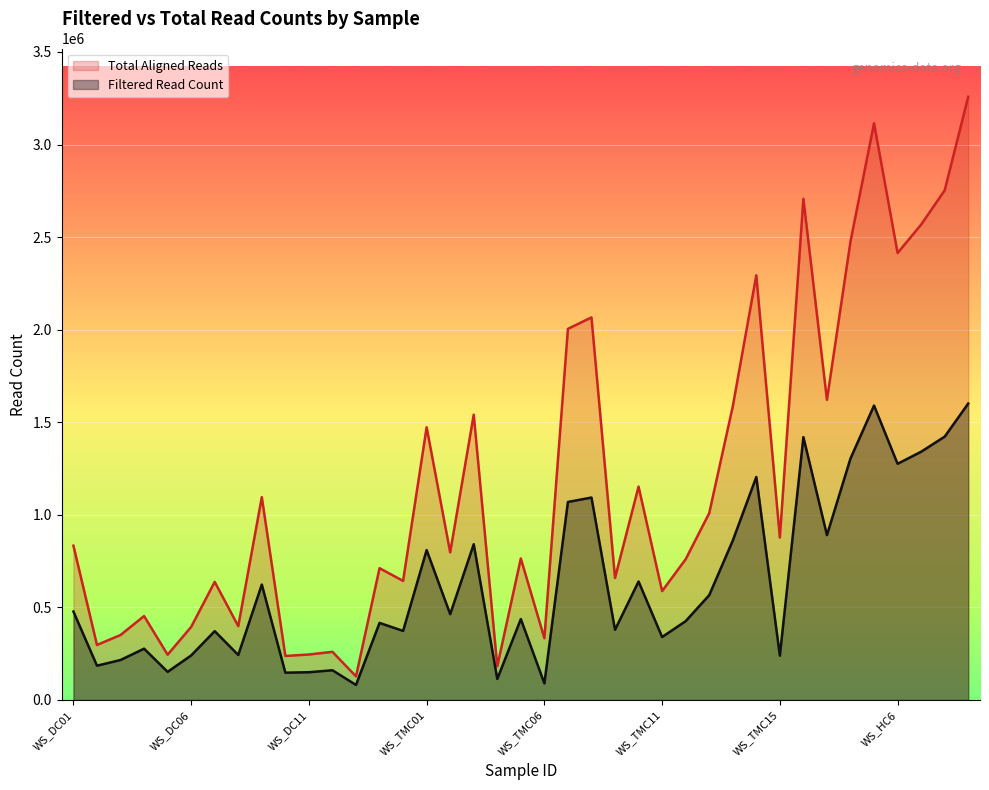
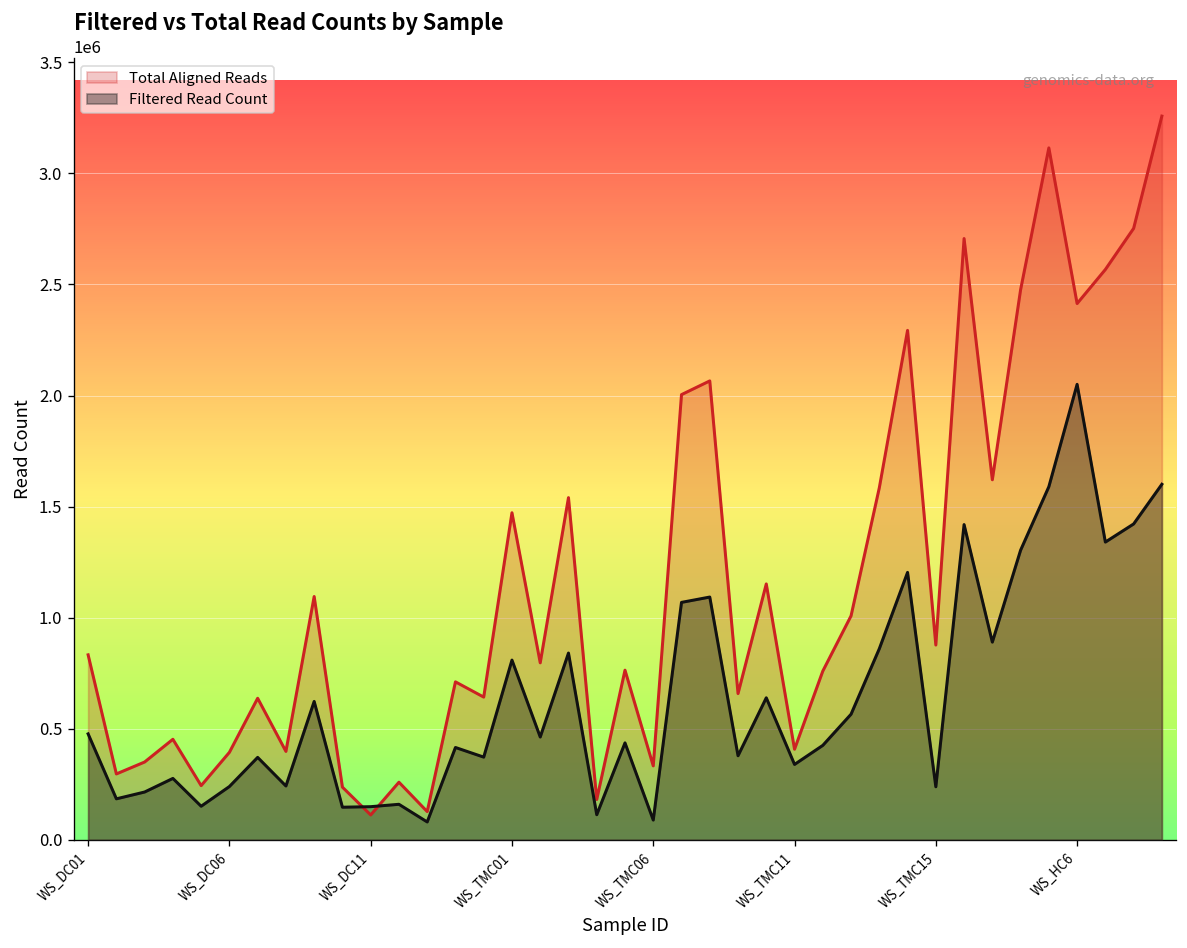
Total Aligned Reads, WS_DC11: 250000 -> 110000
Total Aligned Reads, WS_TMC11: 590000 -> 410000
Filtered Read Count, WS_HC6: 1280000 -> 2050000
